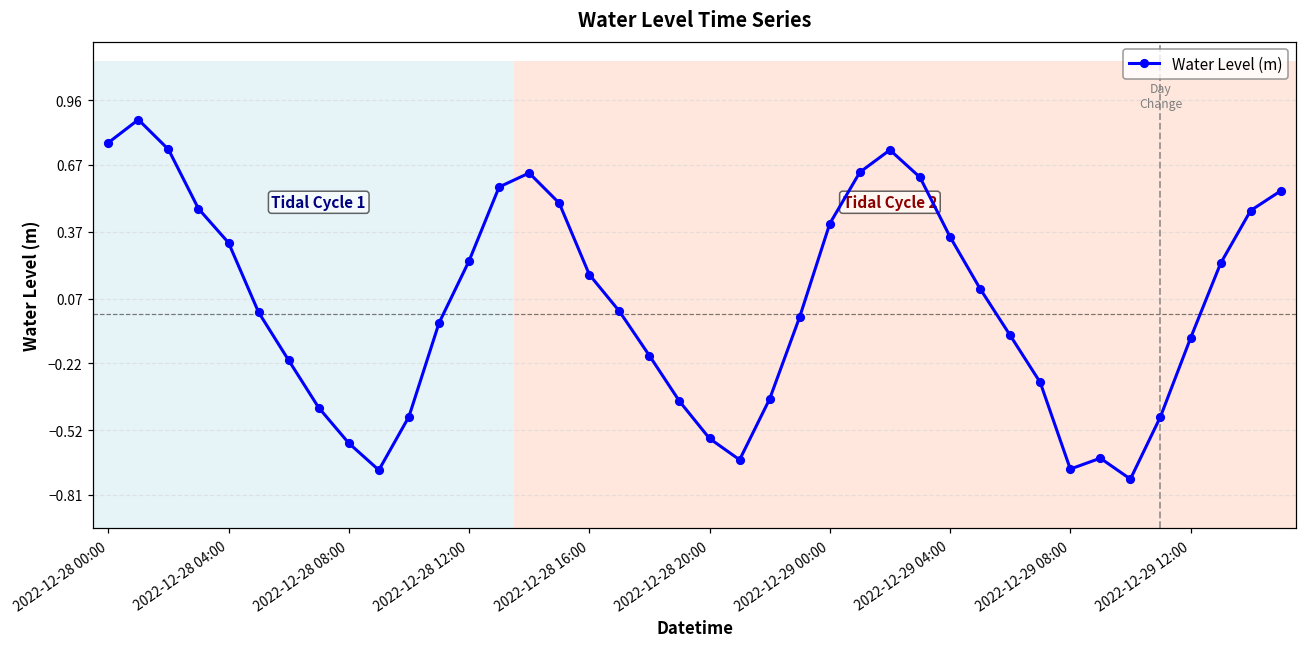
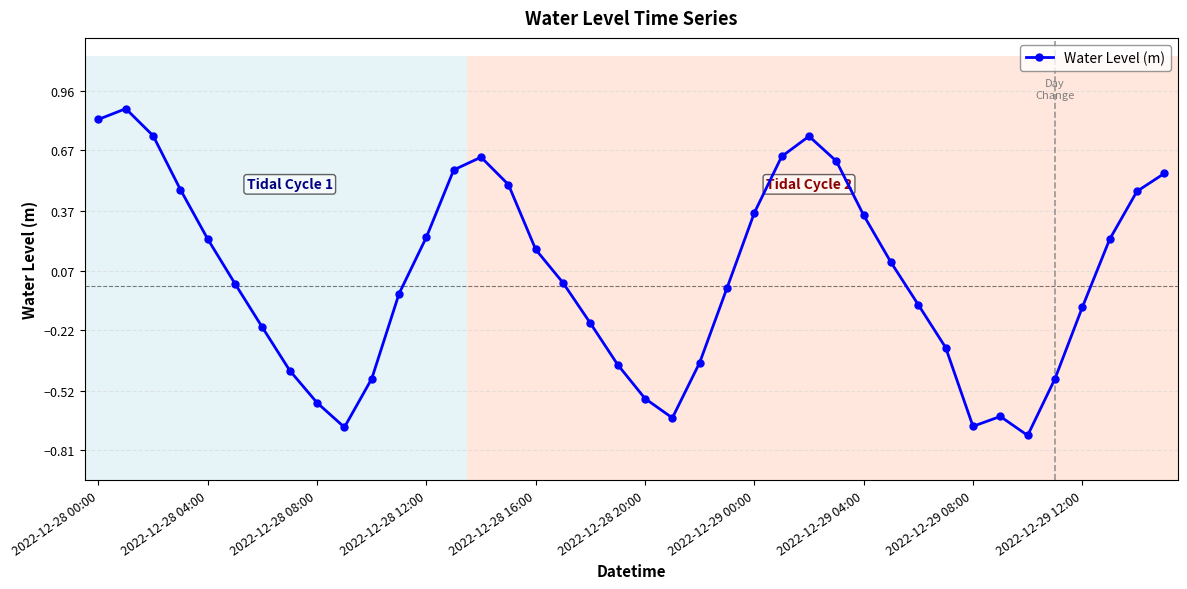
2022-12-28 00:00: 0.77 -> 0.82
2022-12-28 04:00: 0.32 -> 0.23
2022-12-29 00:00: 0.41 -> 0.36
